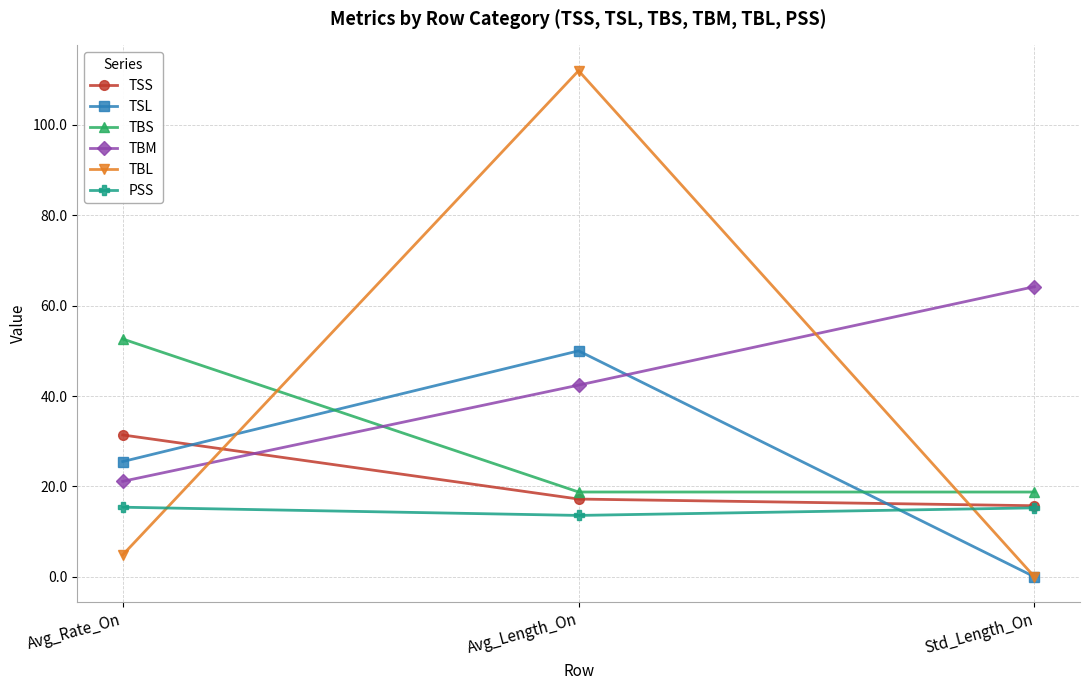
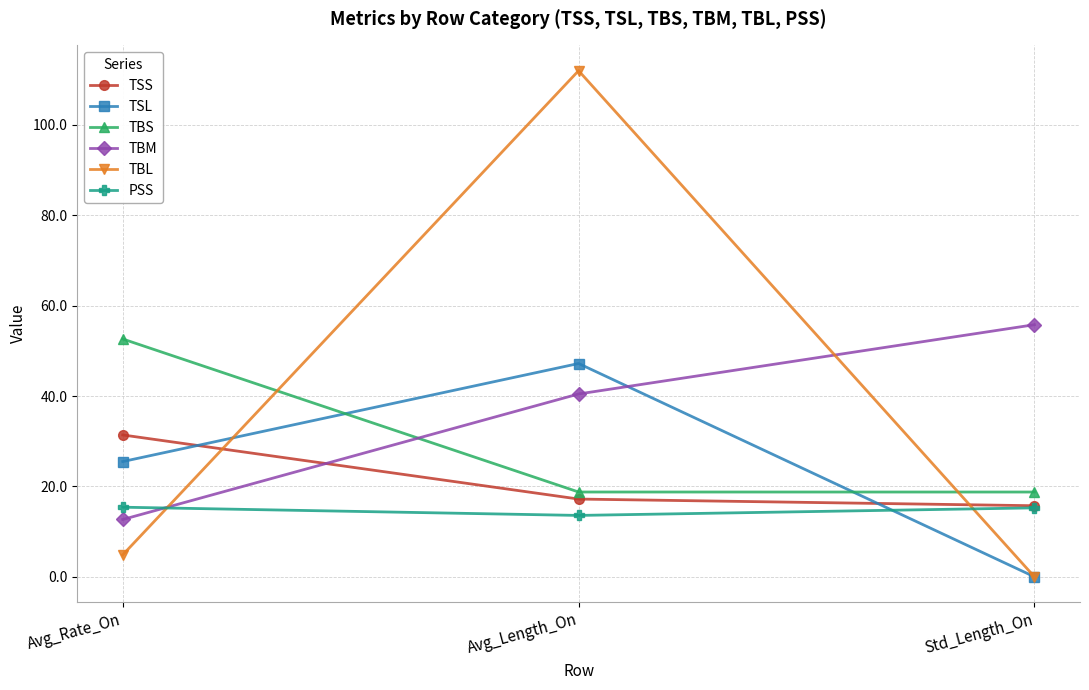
TBM, Avg_Rate_On: 21 -> 13
TSL, Avg_Length_On: 50 -> 47
TBM, Avg_Length_On: 42 -> 40
TBM, Std_Length_On: 64 -> 56
